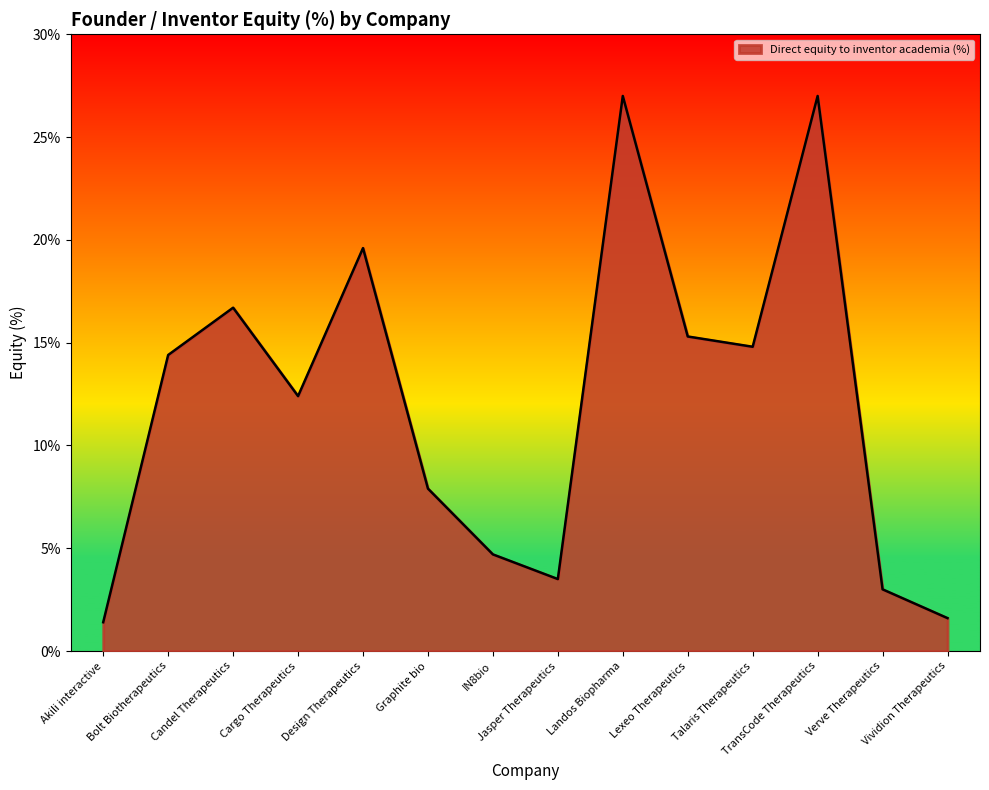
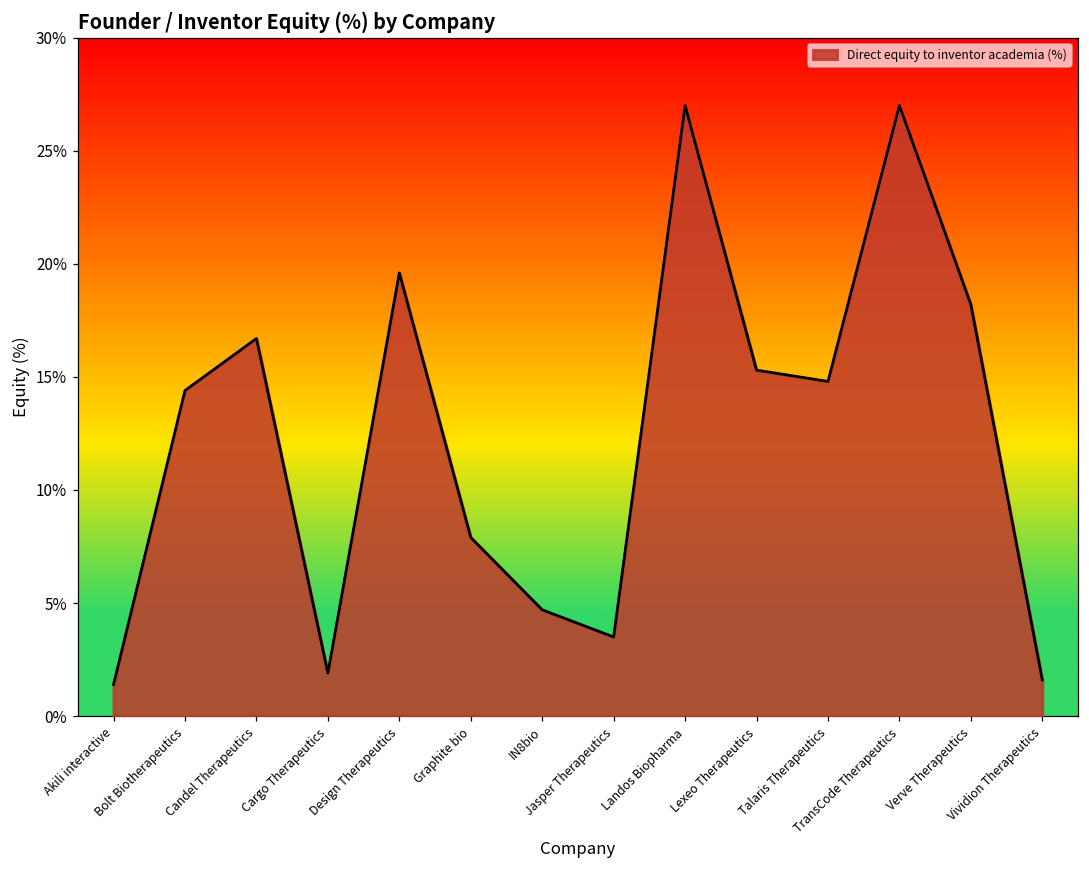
Cargo Therapeutics: 12.4% -> 1.9%
Verve Therapeutics: 3.0% -> 18.2%
